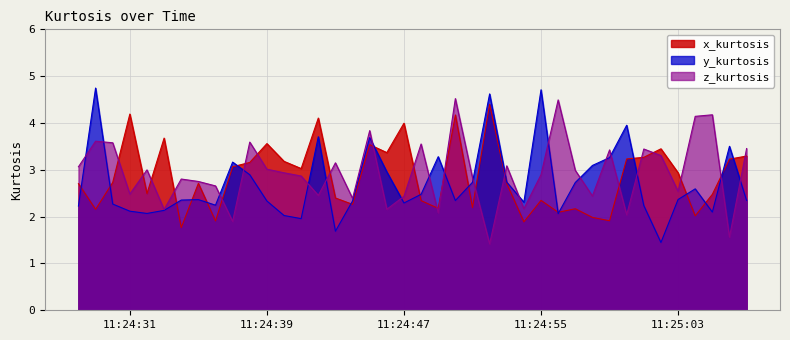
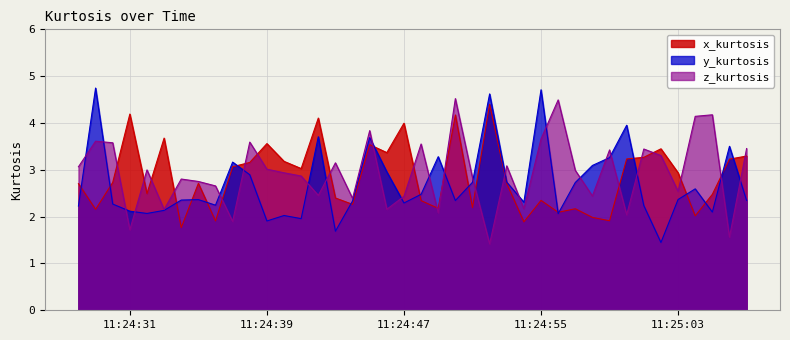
z_kurtosis, 11:24:31: 2.5 -> 1.7
y_kurtosis, 11:24:39: 2.3 -> 1.9
z_kurtosis, 11:24:55: 2.9 -> 3.7
